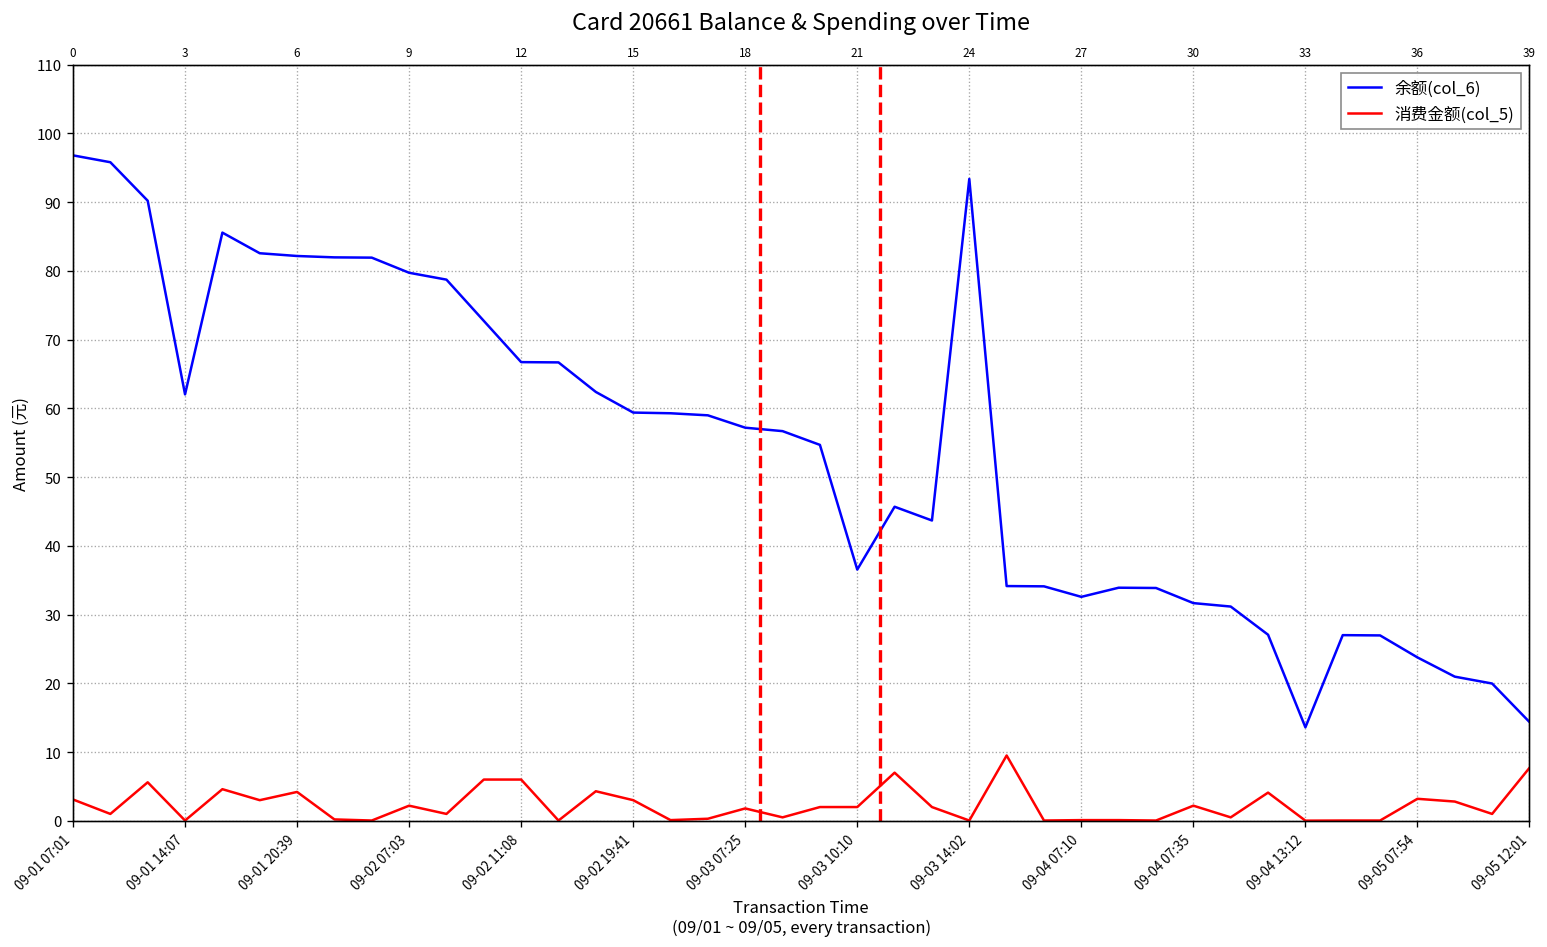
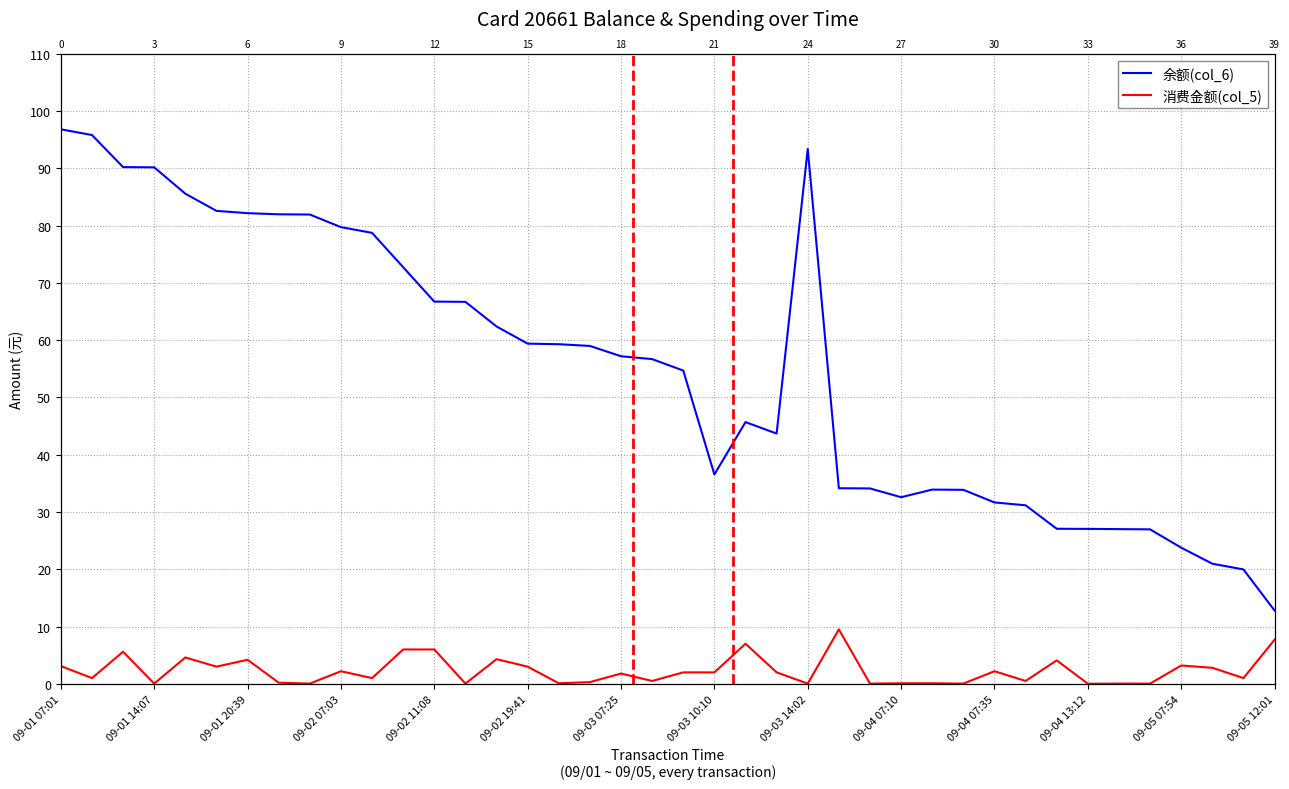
余额(col_6), 09-01 14:07: 62 -> 90
余额(col_6), 09-04 13:12: 14 -> 27
余额(col_6), 09-05 12:01: 14 -> 13
